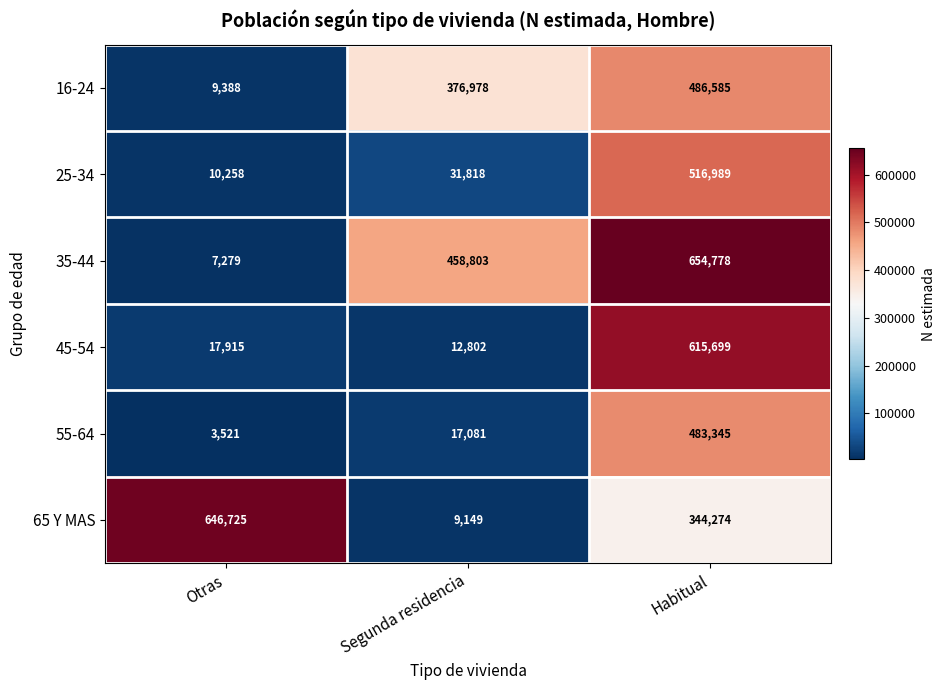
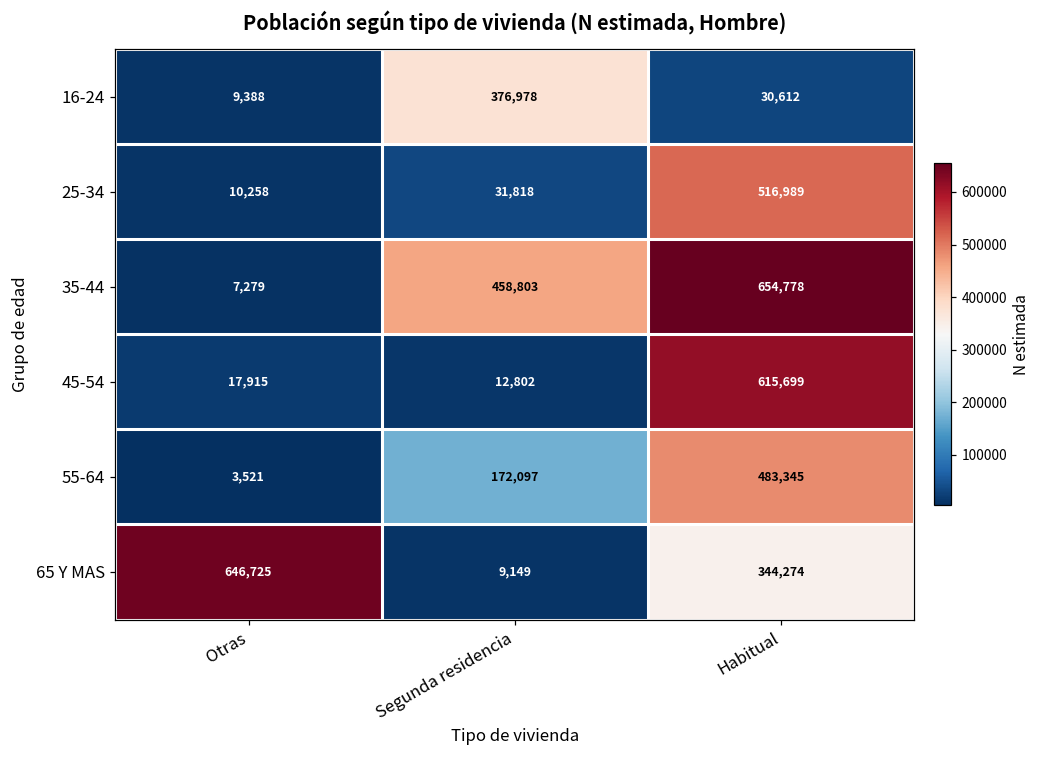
16-24, Habitual: 486,585 -> 30,612
55-64, Segunda residencia: 17,081 -> 172,097
